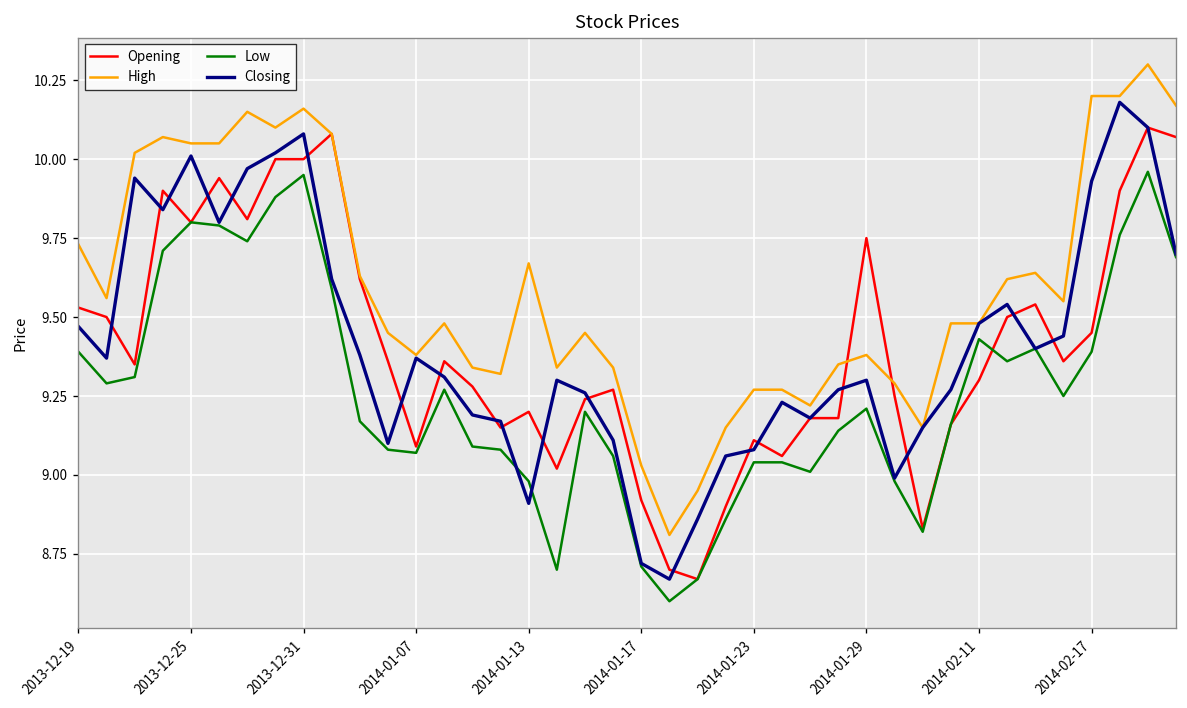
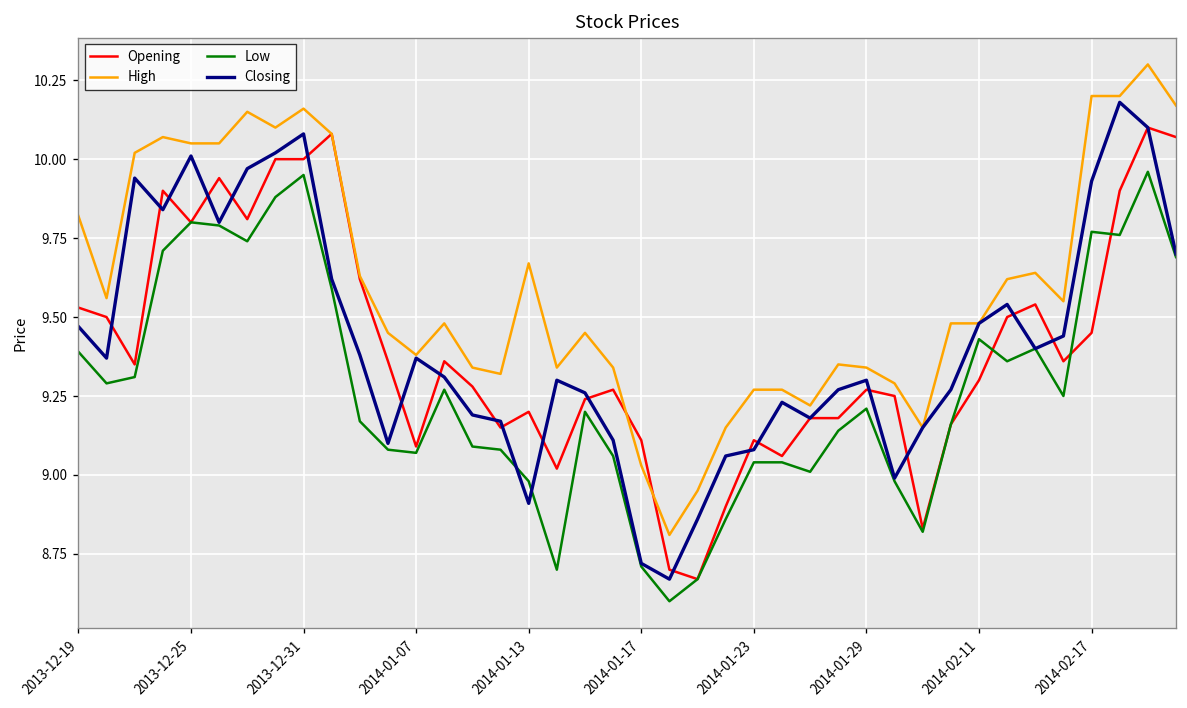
High, 2013-12-19: 9.73 -> 9.82
Opening, 2014-01-17: 8.92 -> 9.11
Opening, 2014-01-29: 9.75 -> 9.27
High, 2014-01-29: 9.38 -> 9.34
Low, 2014-02-17: 9.39 -> 9.77
